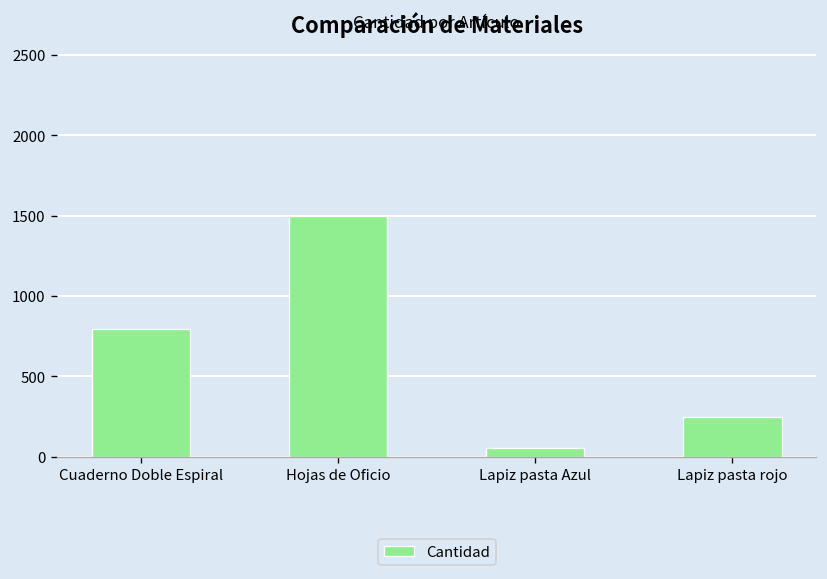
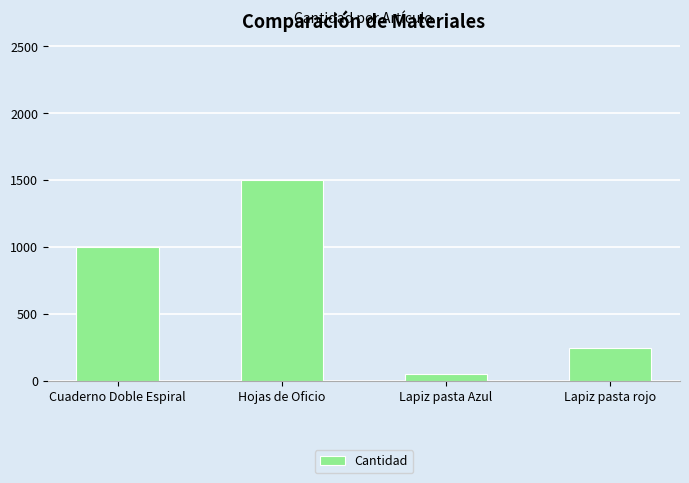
Cuaderno Doble Espiral: 790 -> 1000
